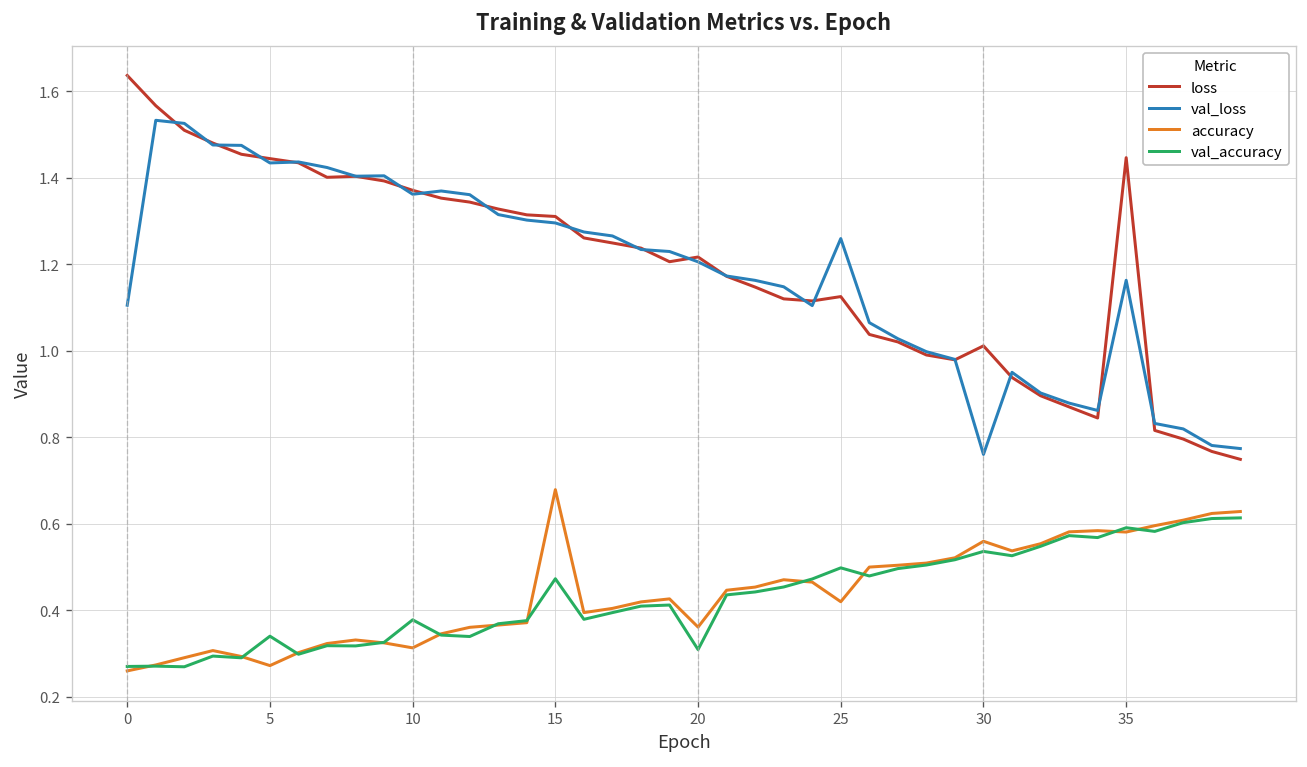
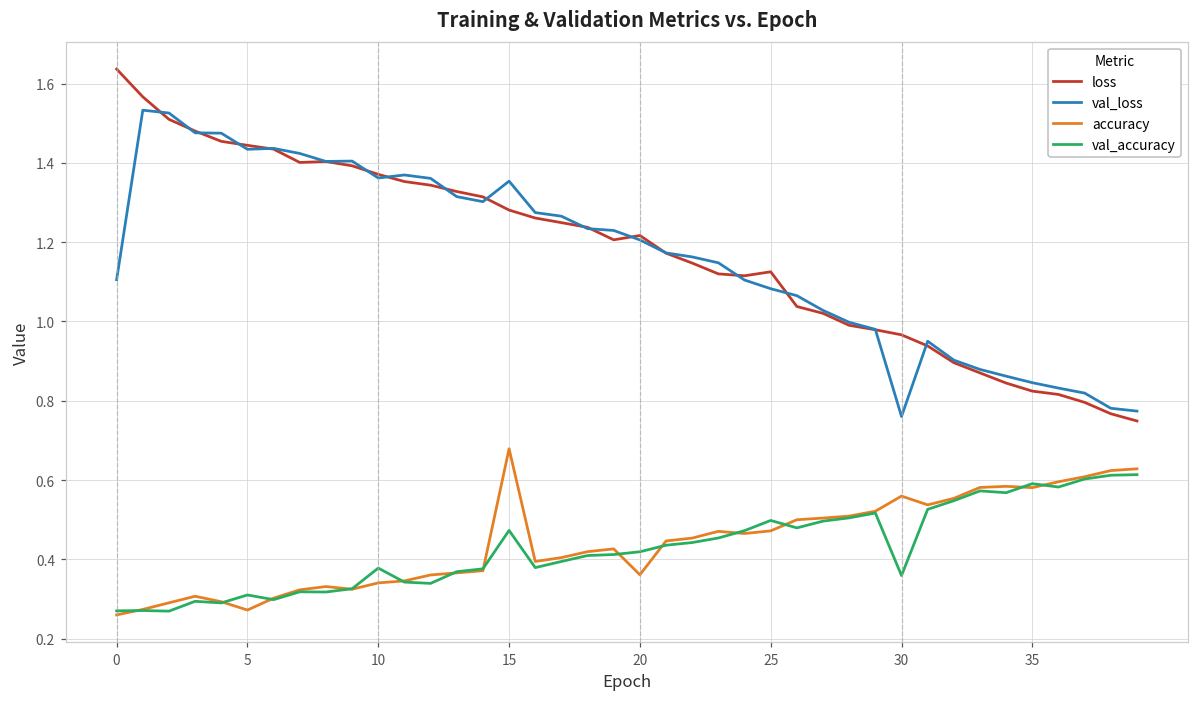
val_accuracy, 5: 0.34 -> 0.31
accuracy, 10: 0.31 -> 0.34
loss, 15: 1.31 -> 1.28
val_loss, 15: 1.30 -> 1.35
val_accuracy, 20: 0.31 -> 0.42
val_loss, 25: 1.26 -> 1.08
accuracy, 25: 0.42 -> 0.47
loss, 30: 1.01 -> 0.97
val_accuracy, 30: 0.54 -> 0.36
loss, 35: 1.45 -> 0.82
val_loss, 35: 1.16 -> 0.85
